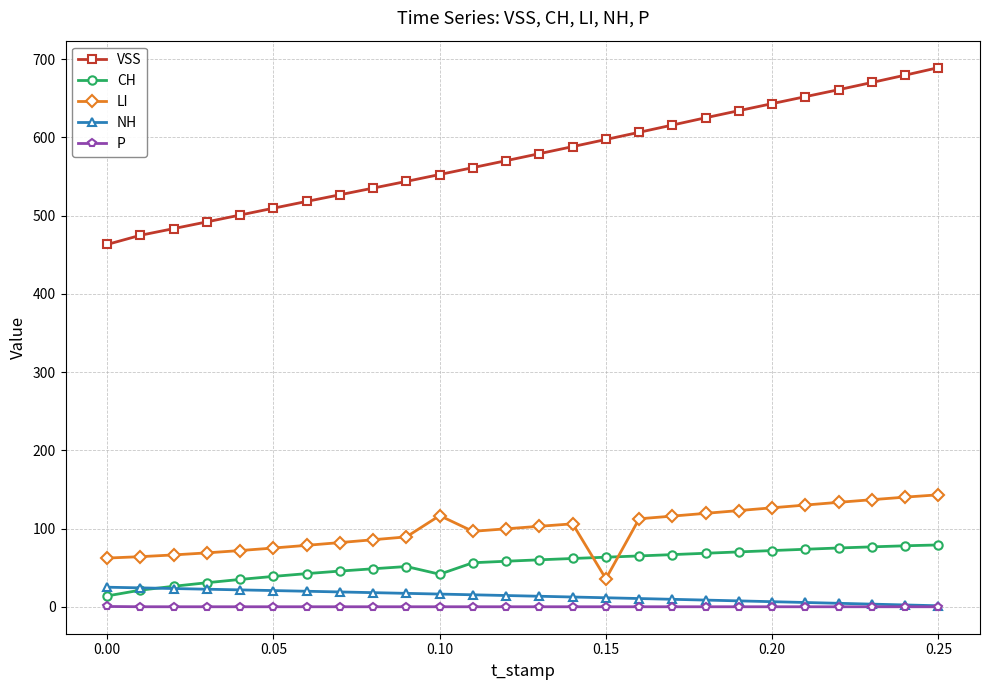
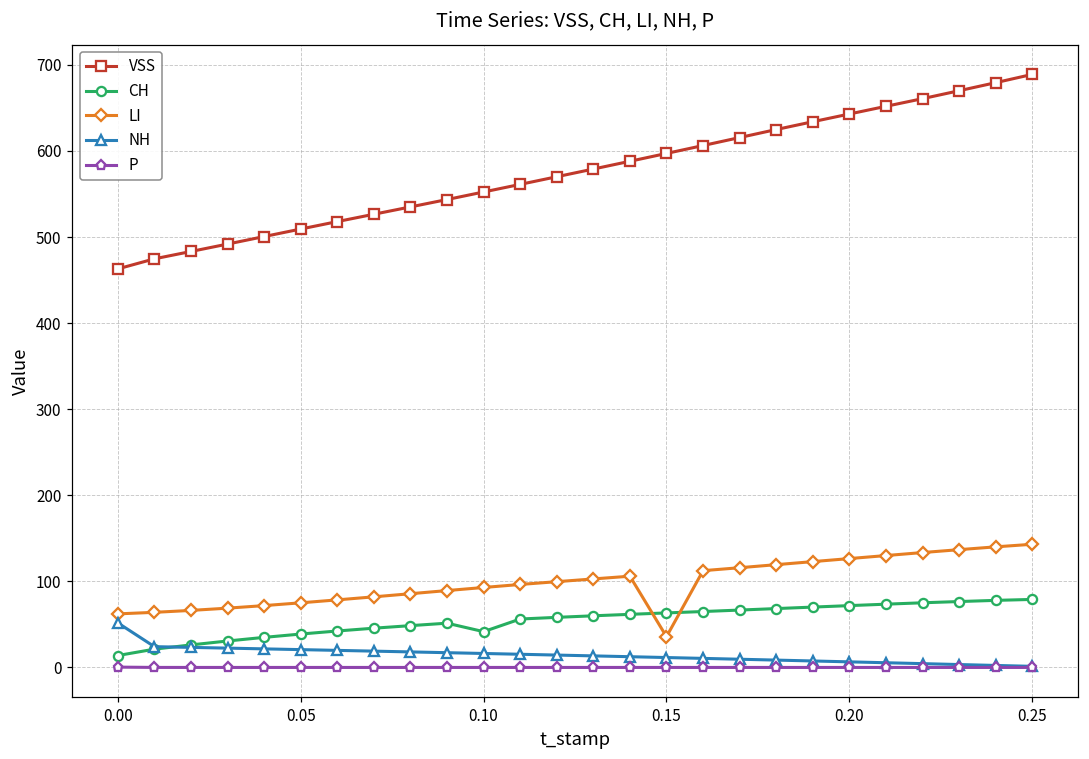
NH, 0.00: 20 -> 50
LI, 0.10: 120 -> 90
